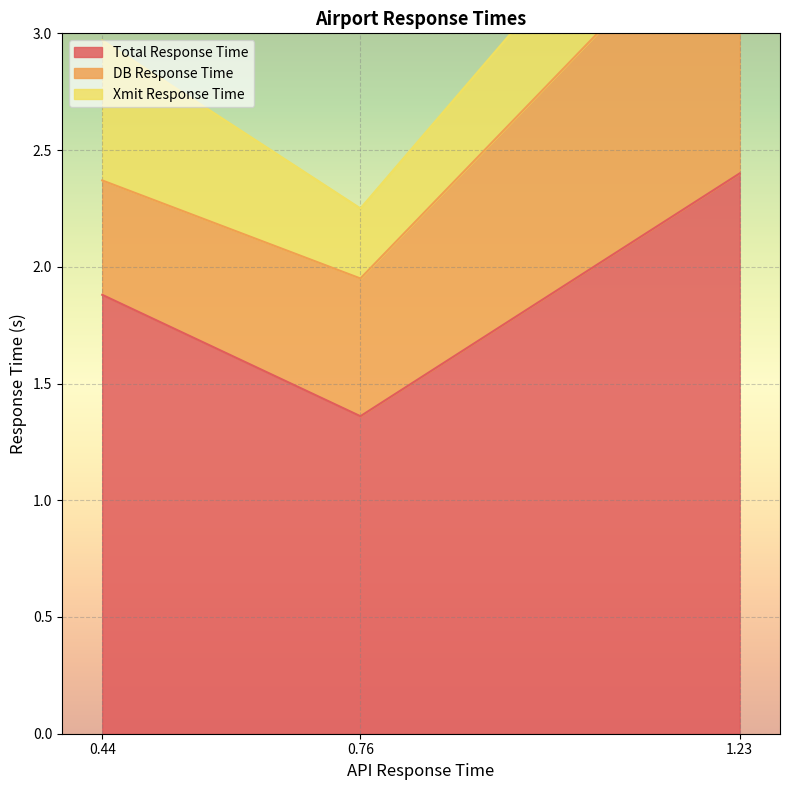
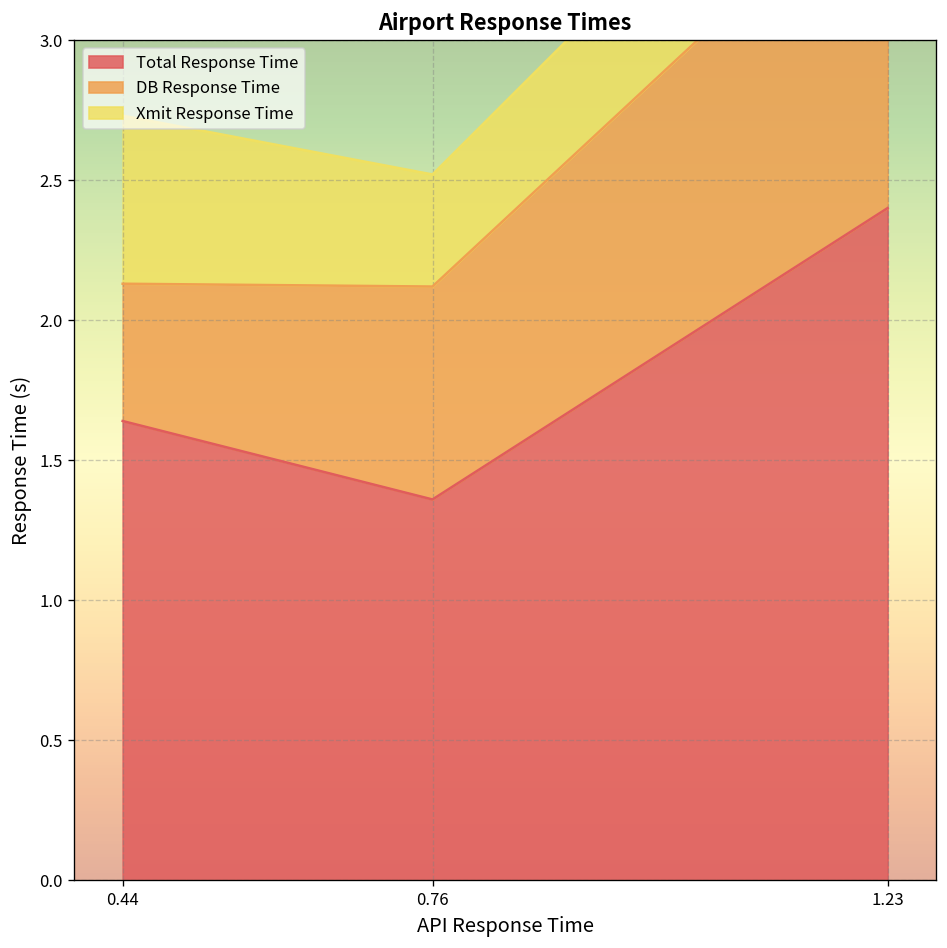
Total Response Time, 0.44: 1.88 -> 1.64
DB Response Time, 0.76: 0.59 -> 0.76
Xmit Response Time, 0.76: 0.3 -> 0.4
